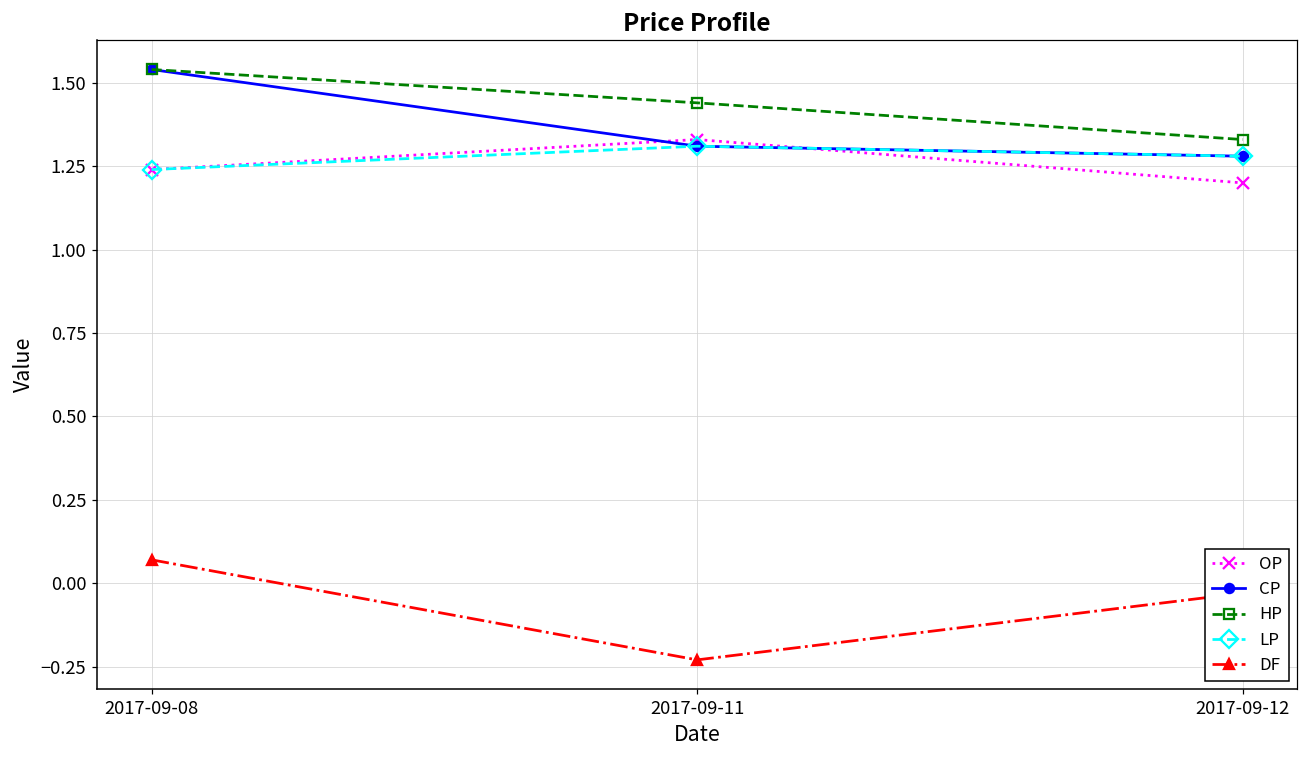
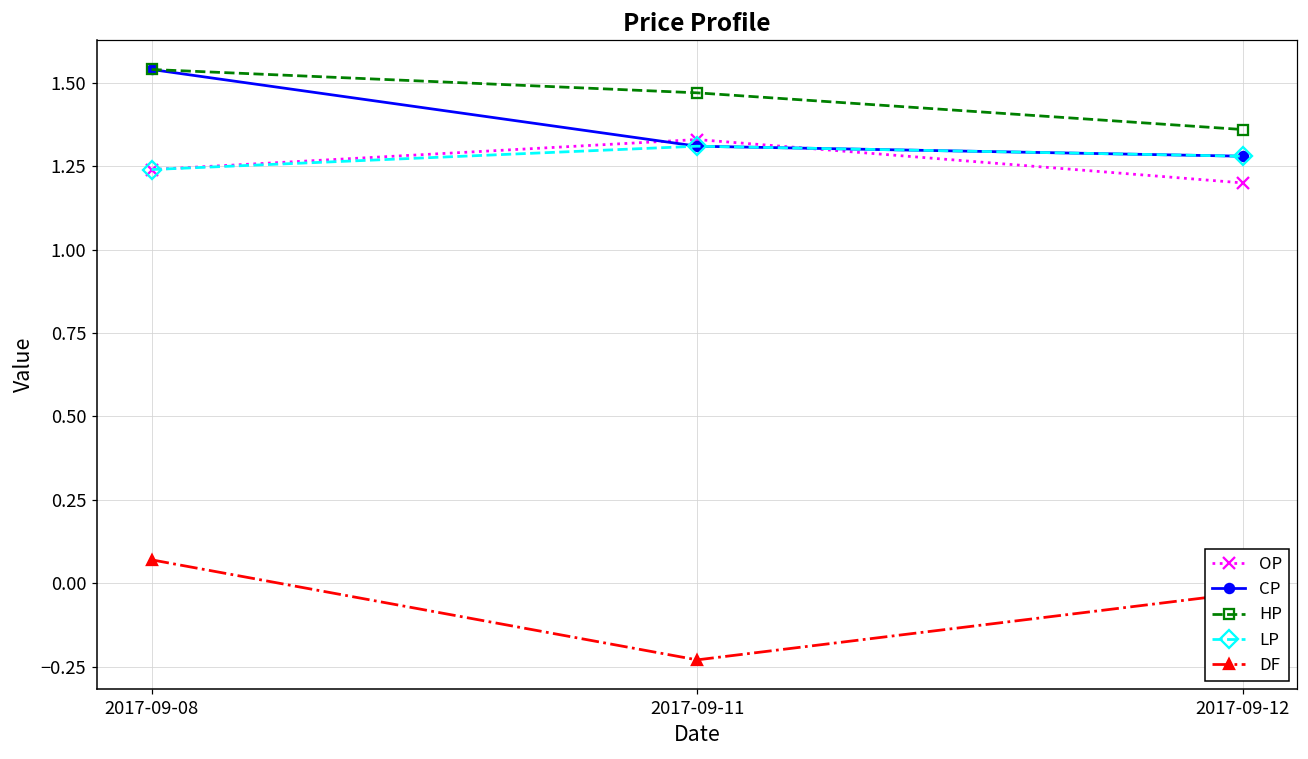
HP, 2017-09-11: 1.44 -> 1.47
HP, 2017-09-12: 1.33 -> 1.36
